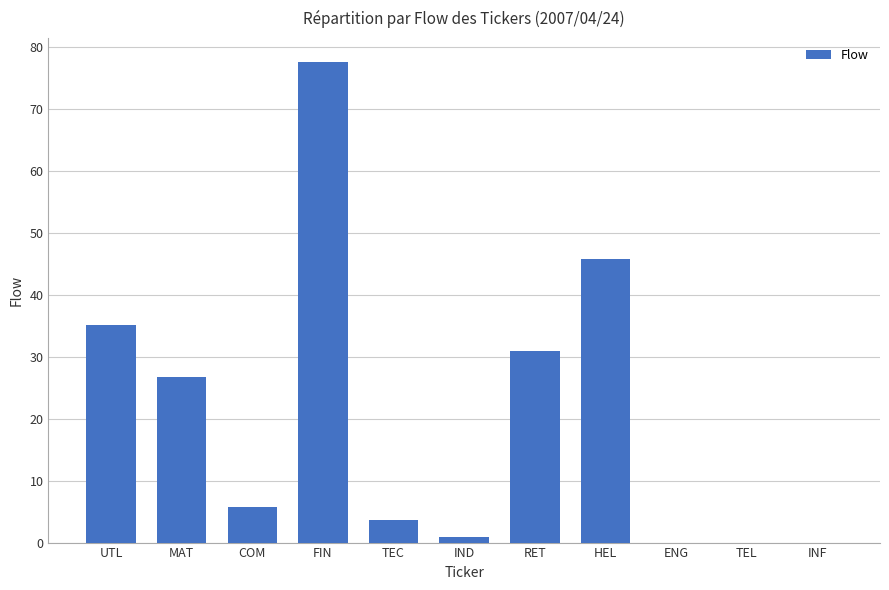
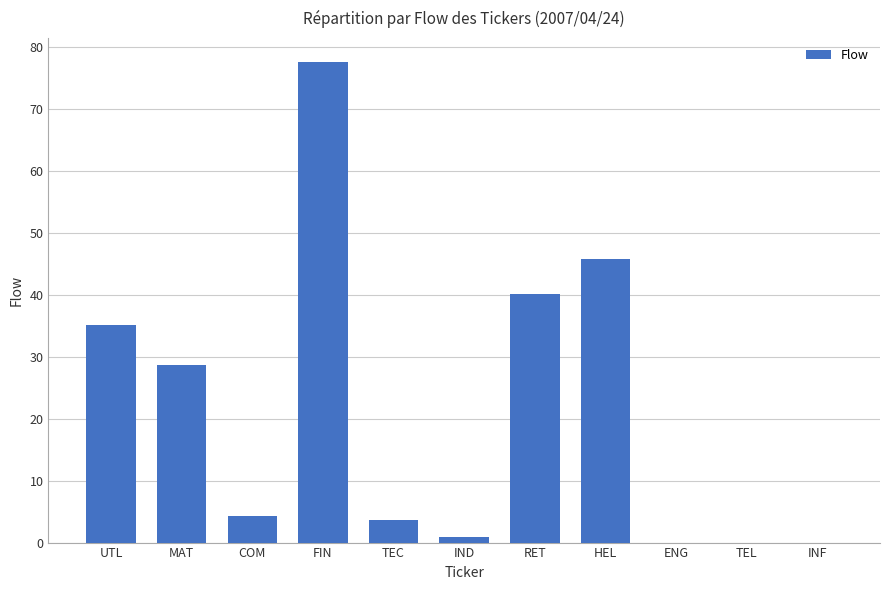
MAT: 27 -> 29
COM: 6 -> 4
RET: 31 -> 40
